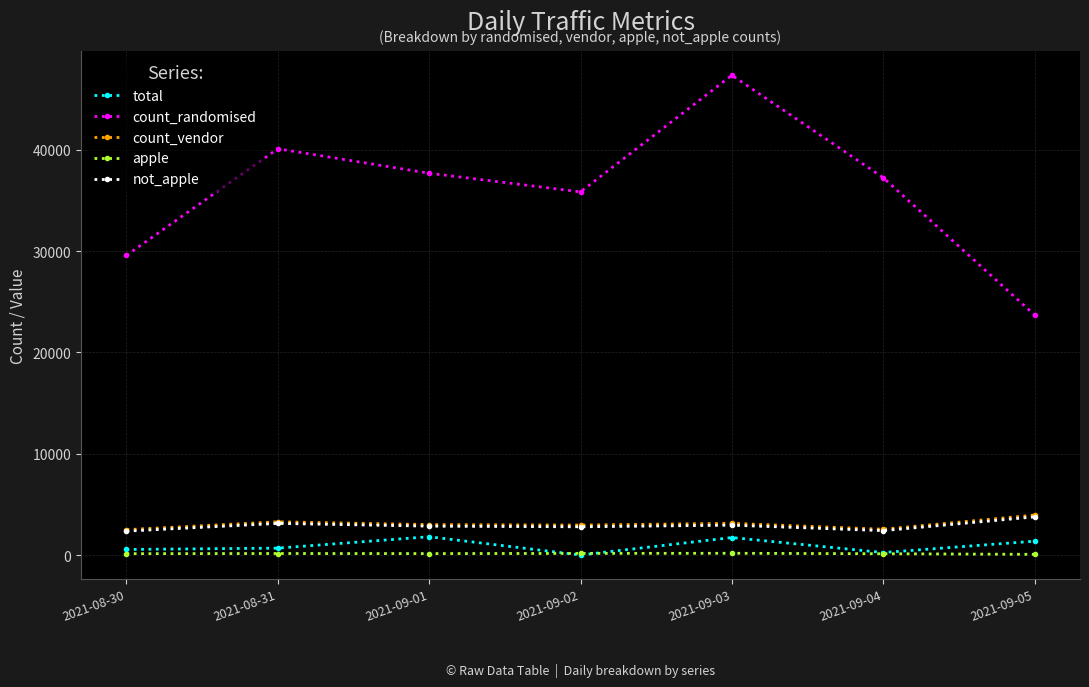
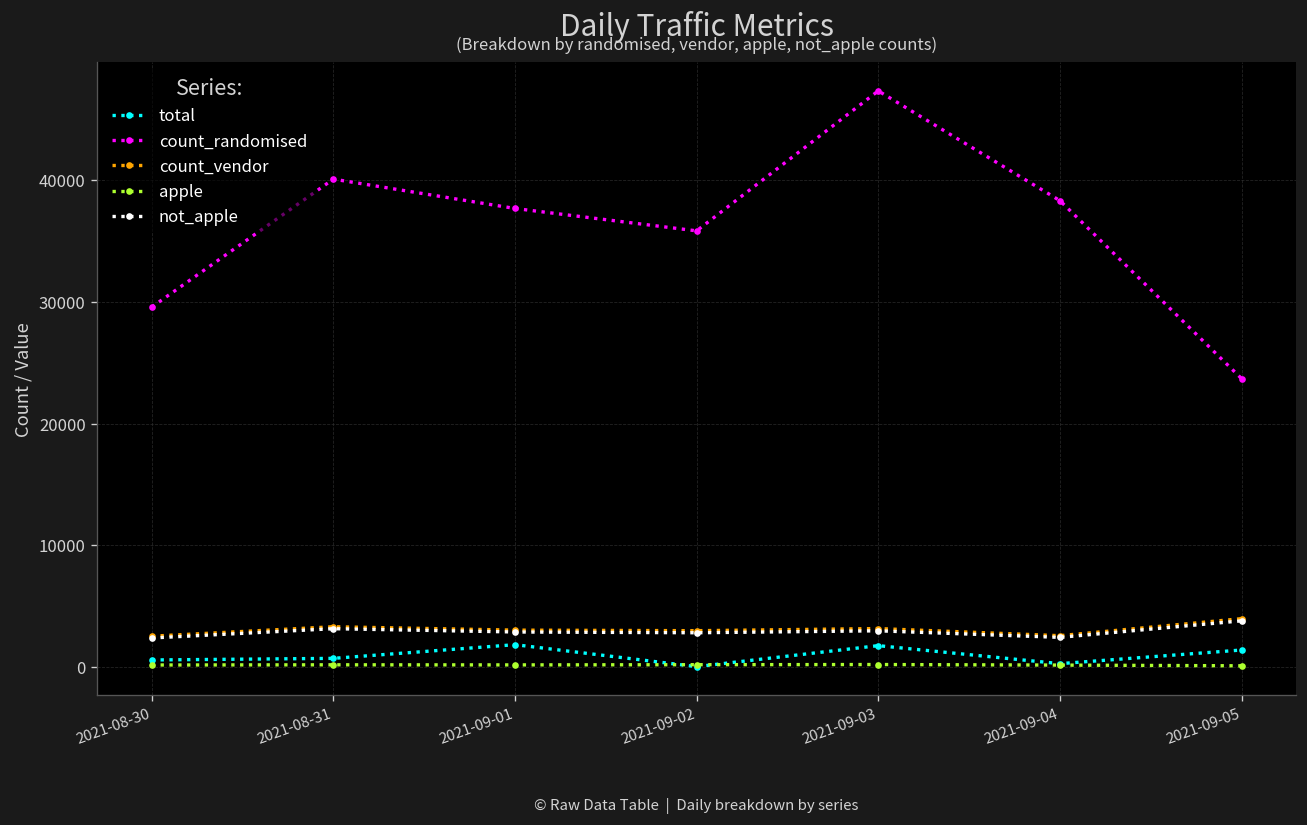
count_randomised, 2021-09-04: 37200 -> 38300
